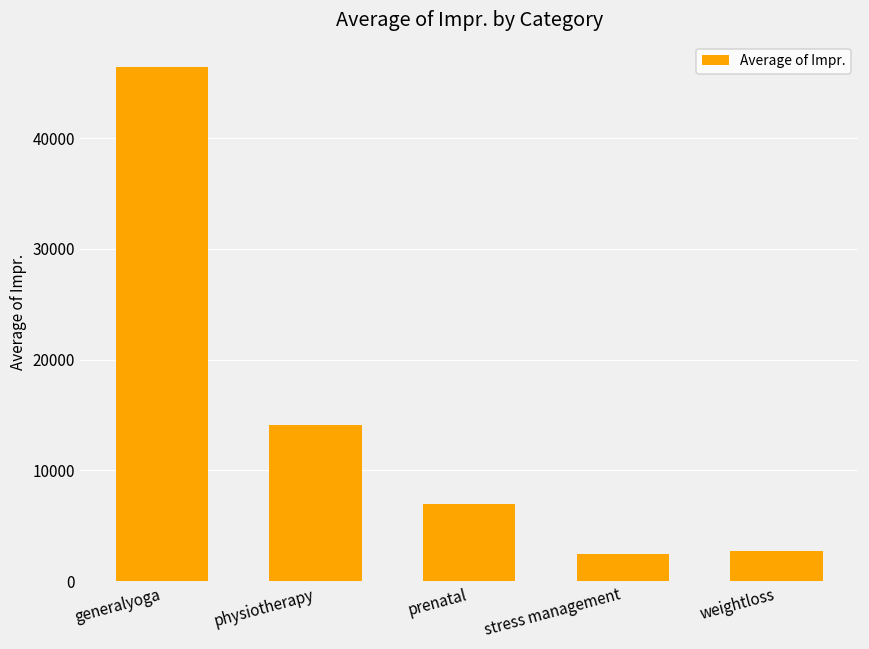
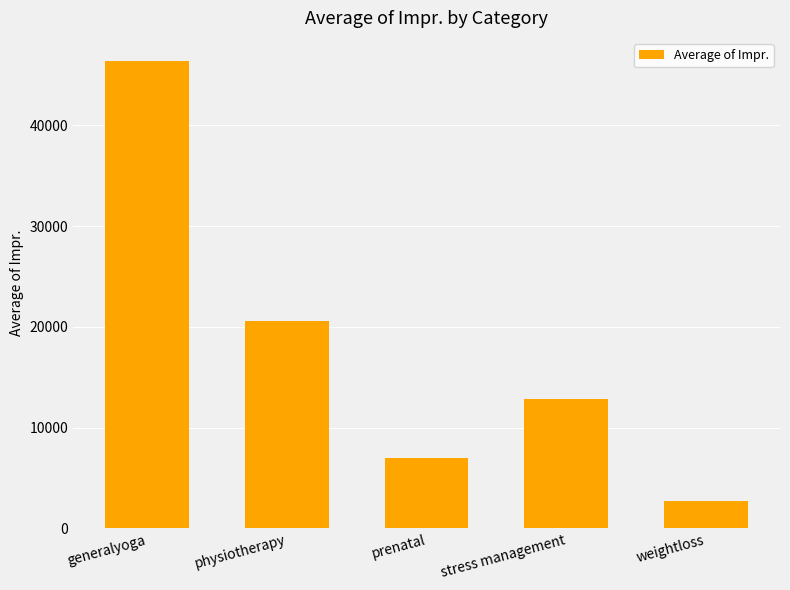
physiotherapy: 14100 -> 20600
stress management: 2400 -> 12900
